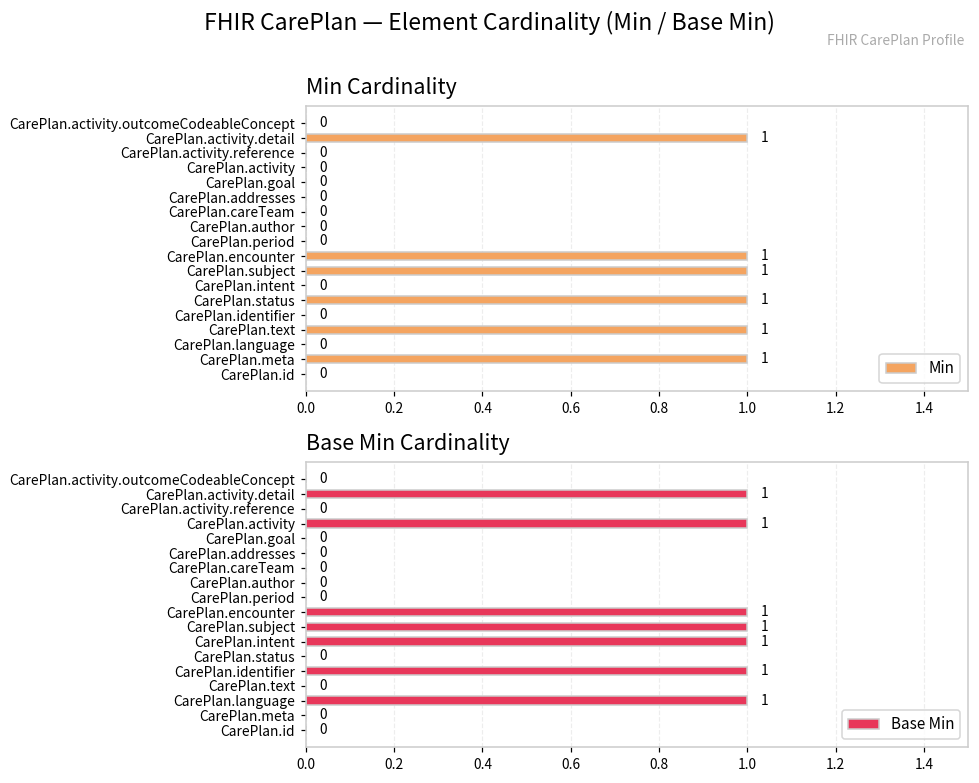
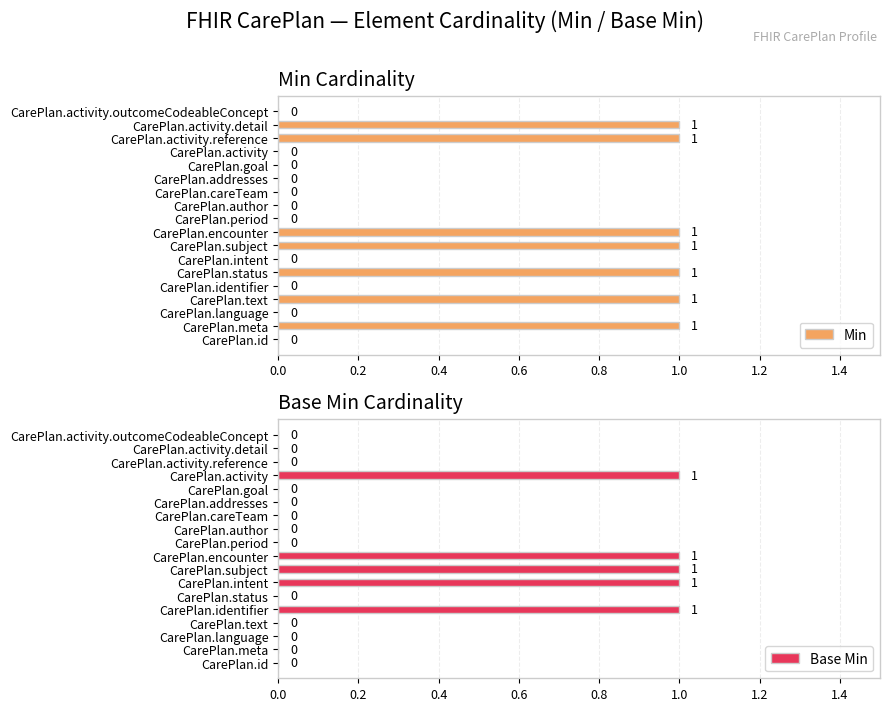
Min Cardinality, CarePlan.activity.reference: 0 -> 1
Base Min Cardinality, CarePlan.activity.detail: 1 -> 0
Base Min Cardinality, CarePlan.language: 1 -> 0
